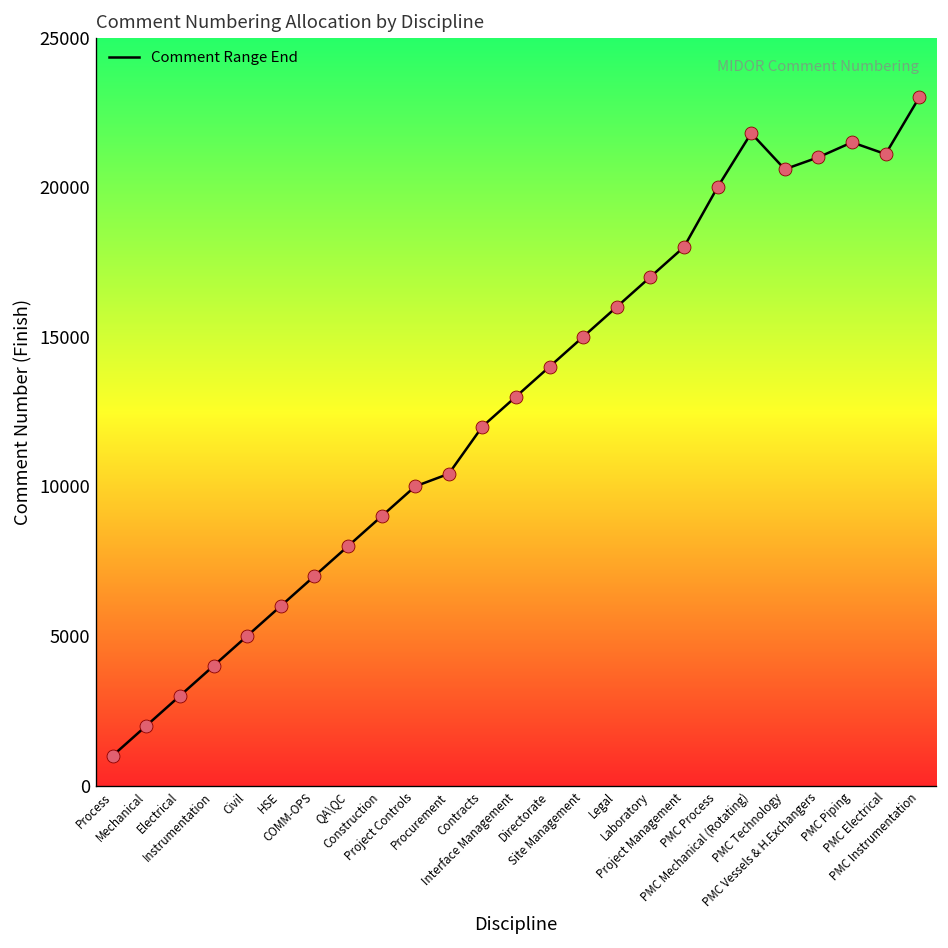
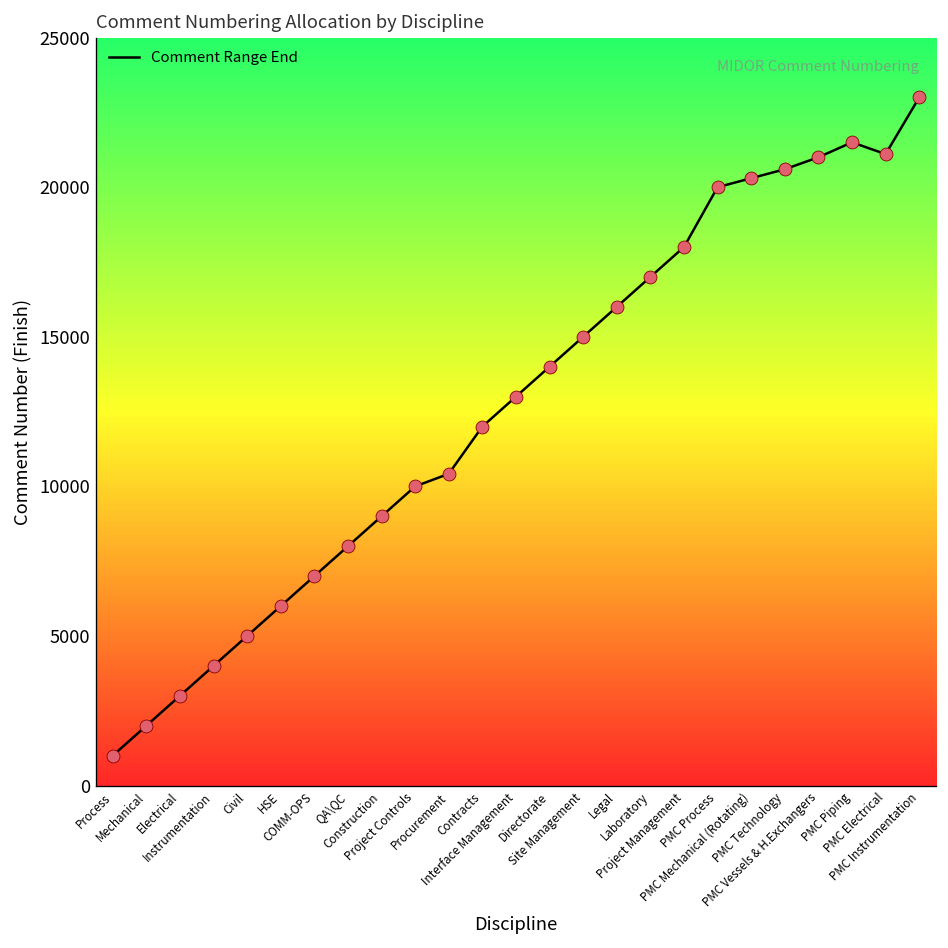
PMC Mechanical (Rotating): 21800 -> 20300
